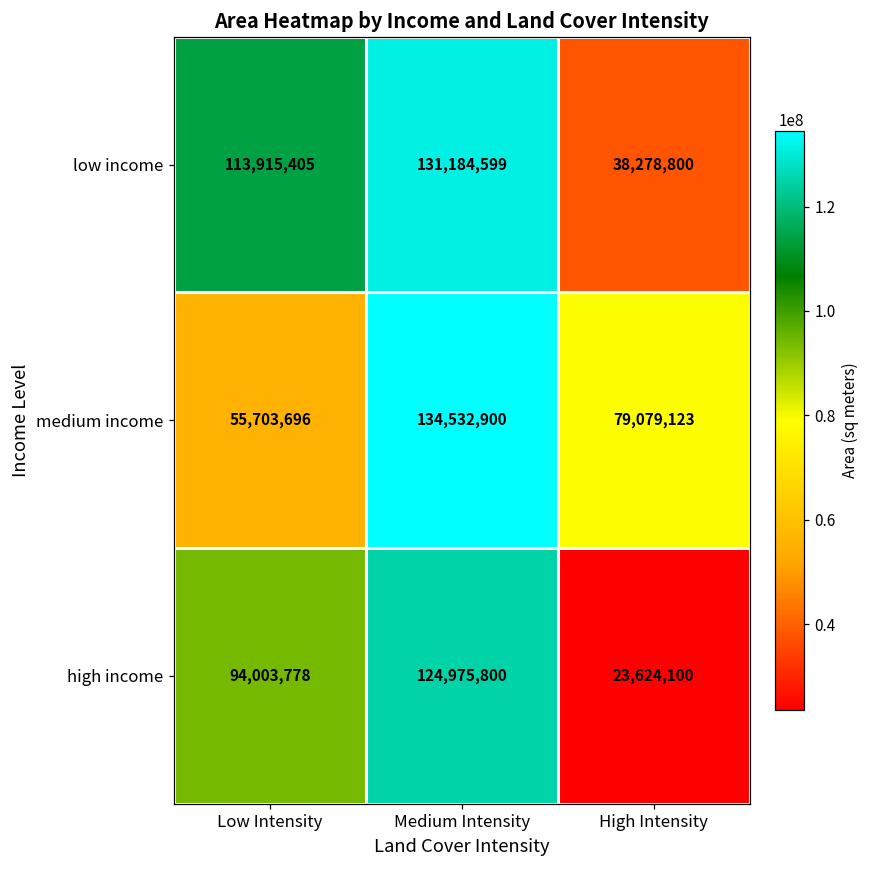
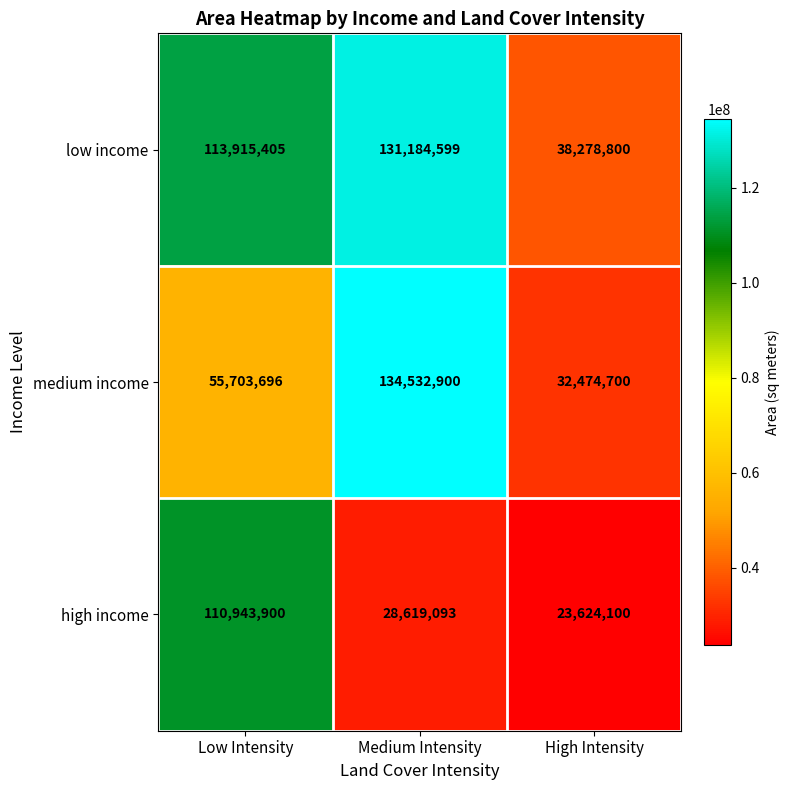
medium income, High Intensity: 79,079,123 -> 32,474,700
high income, Low Intensity: 94,003,778 -> 110,943,900
high income, Medium Intensity: 124,975,800 -> 28,619,093
